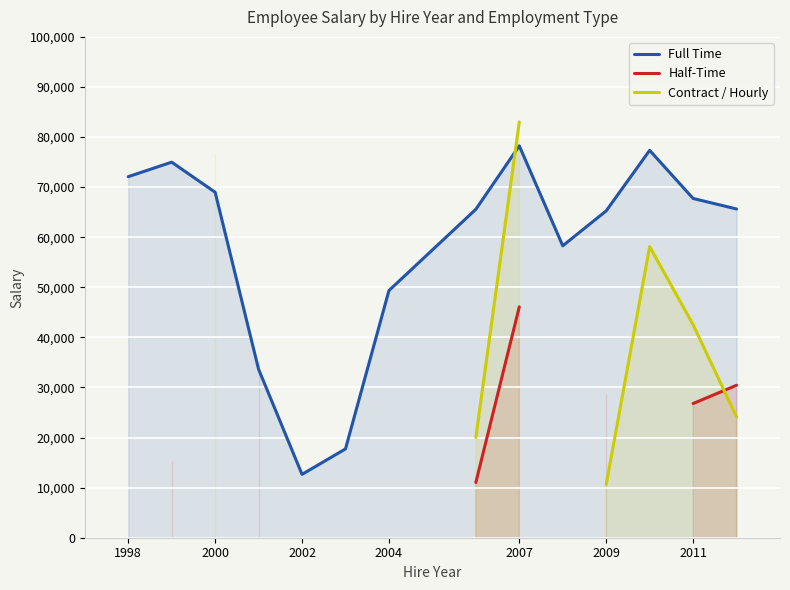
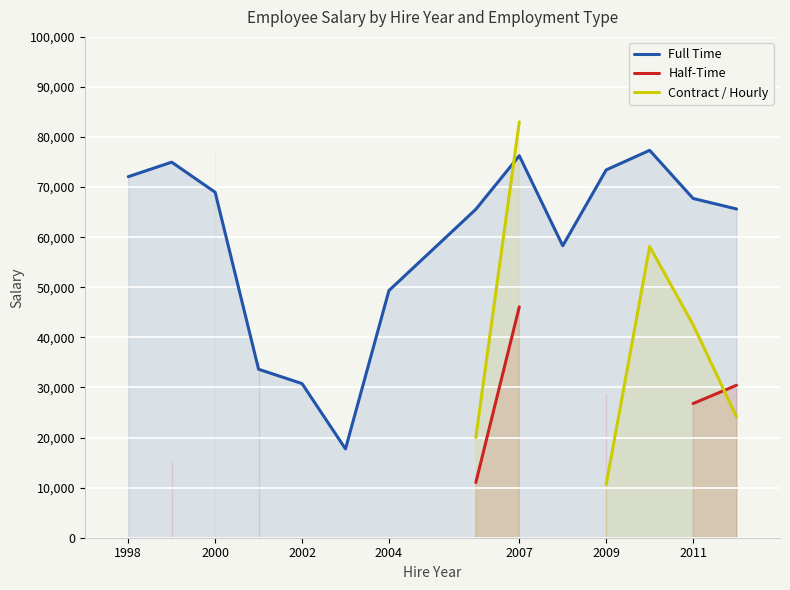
Full Time, 2002: 13,000 -> 31,000
Full Time, 2007: 78,000 -> 76,000
Full Time, 2009: 65,000 -> 73,000
